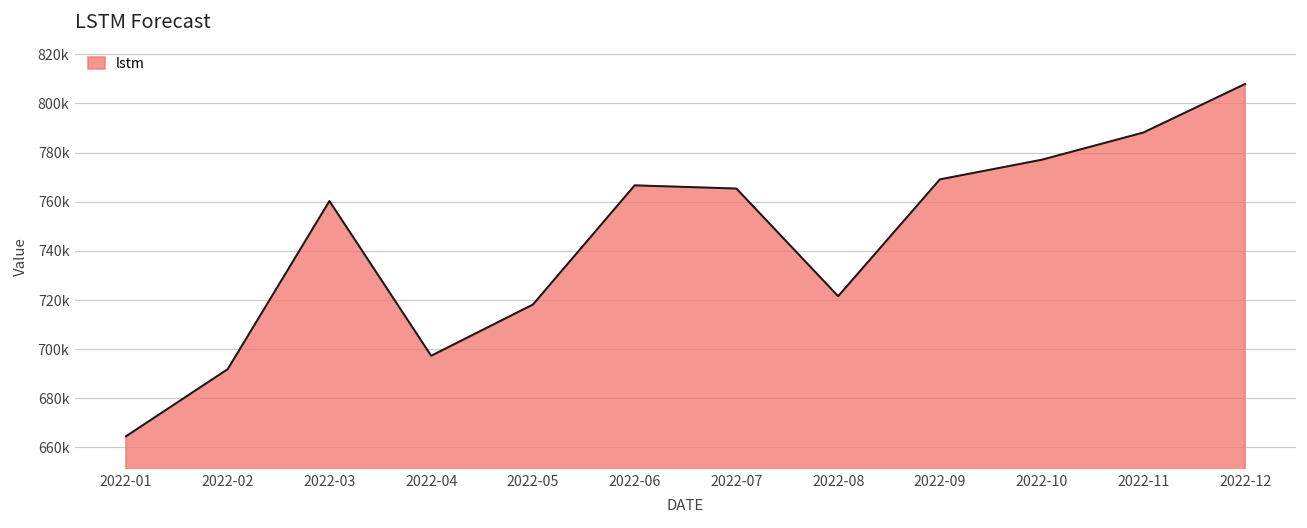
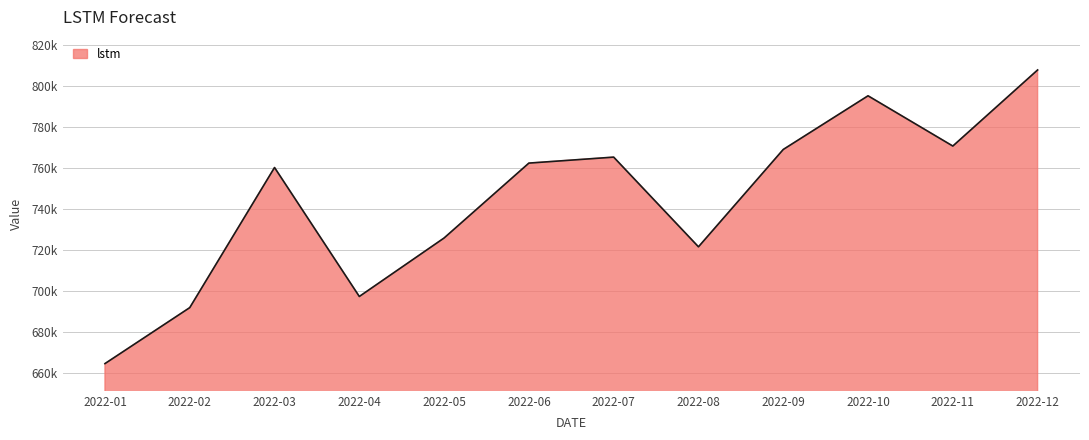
2022-05: 718000 -> 726000
2022-06: 767000 -> 762000
2022-10: 777000 -> 795000
2022-11: 788000 -> 771000
